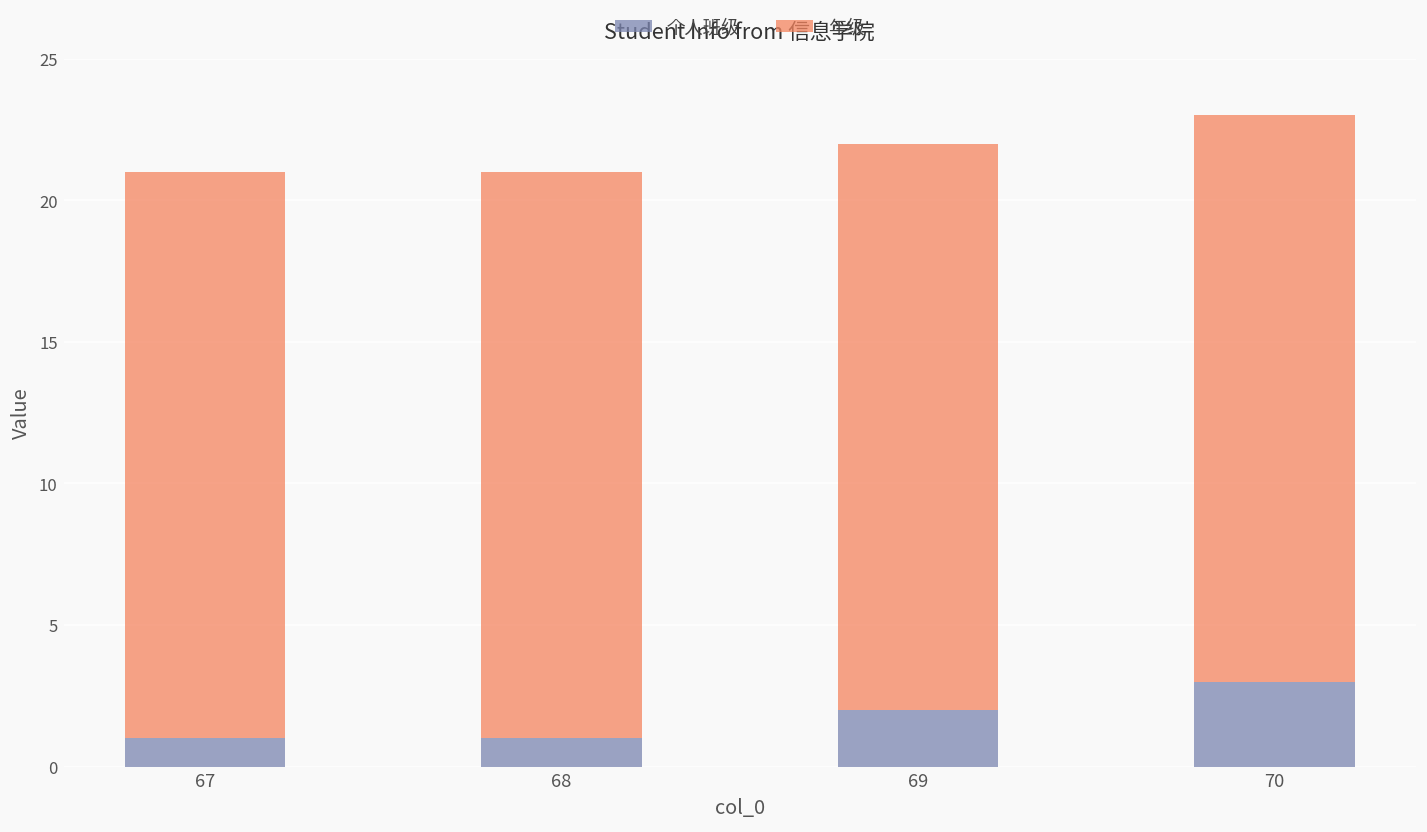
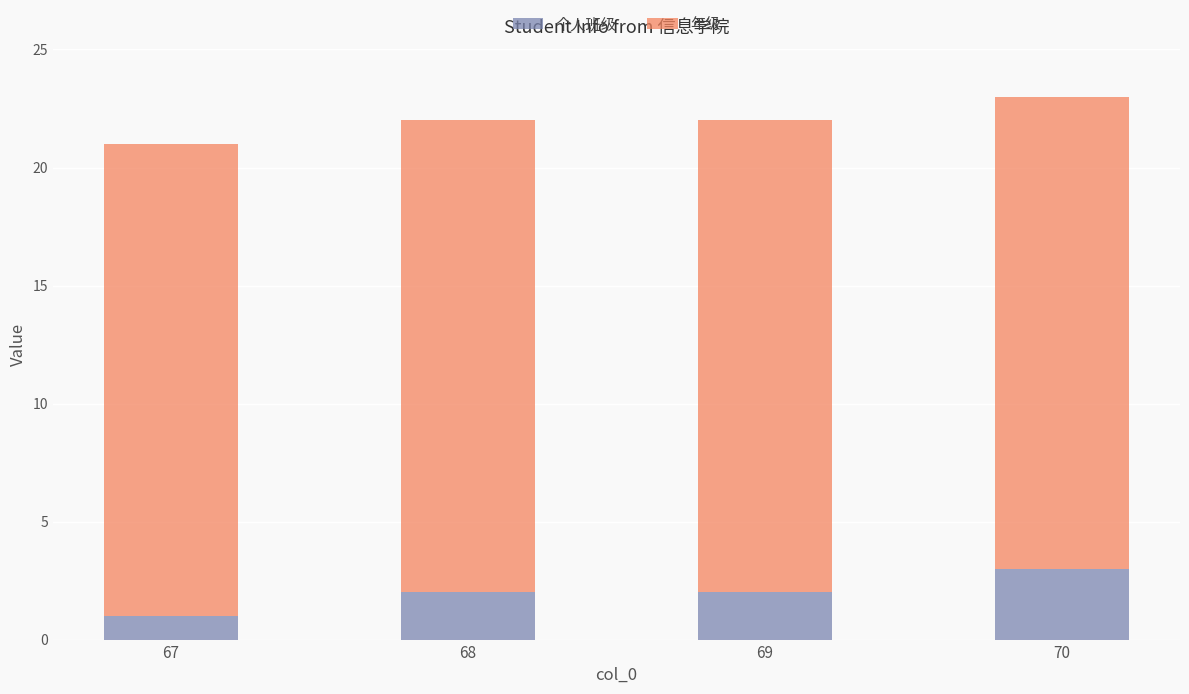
个人班级, 68: 1 -> 2
